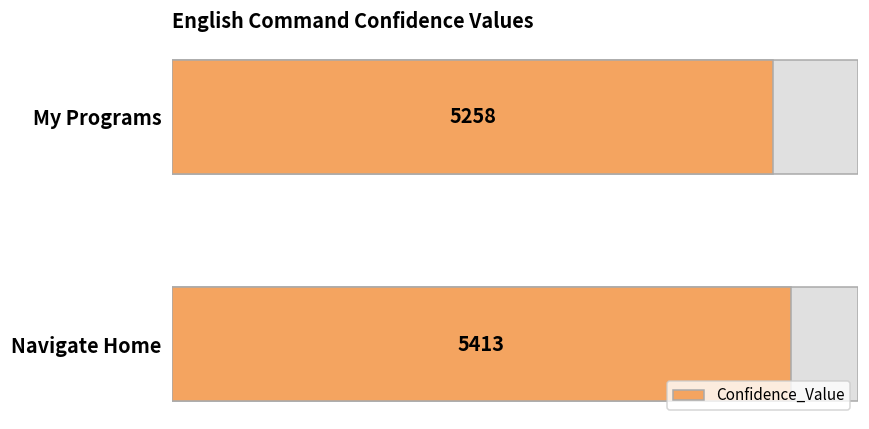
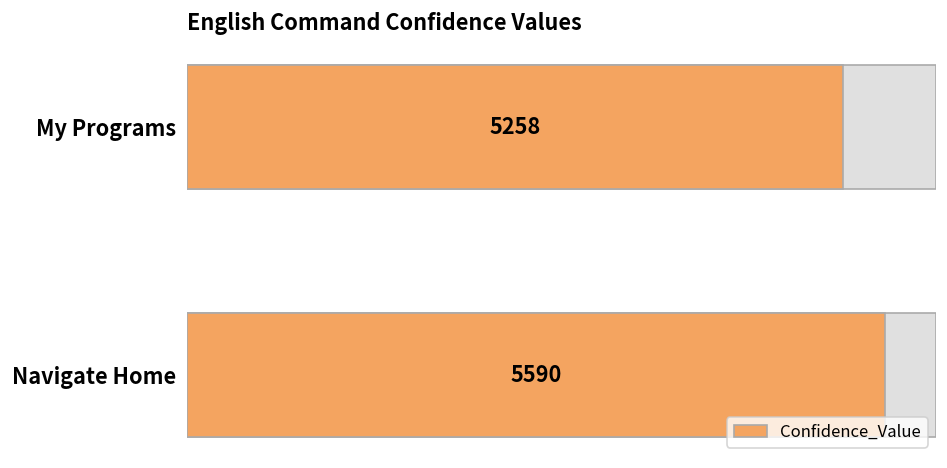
Confidence_Value, Navigate Home: 5413 -> 5590
